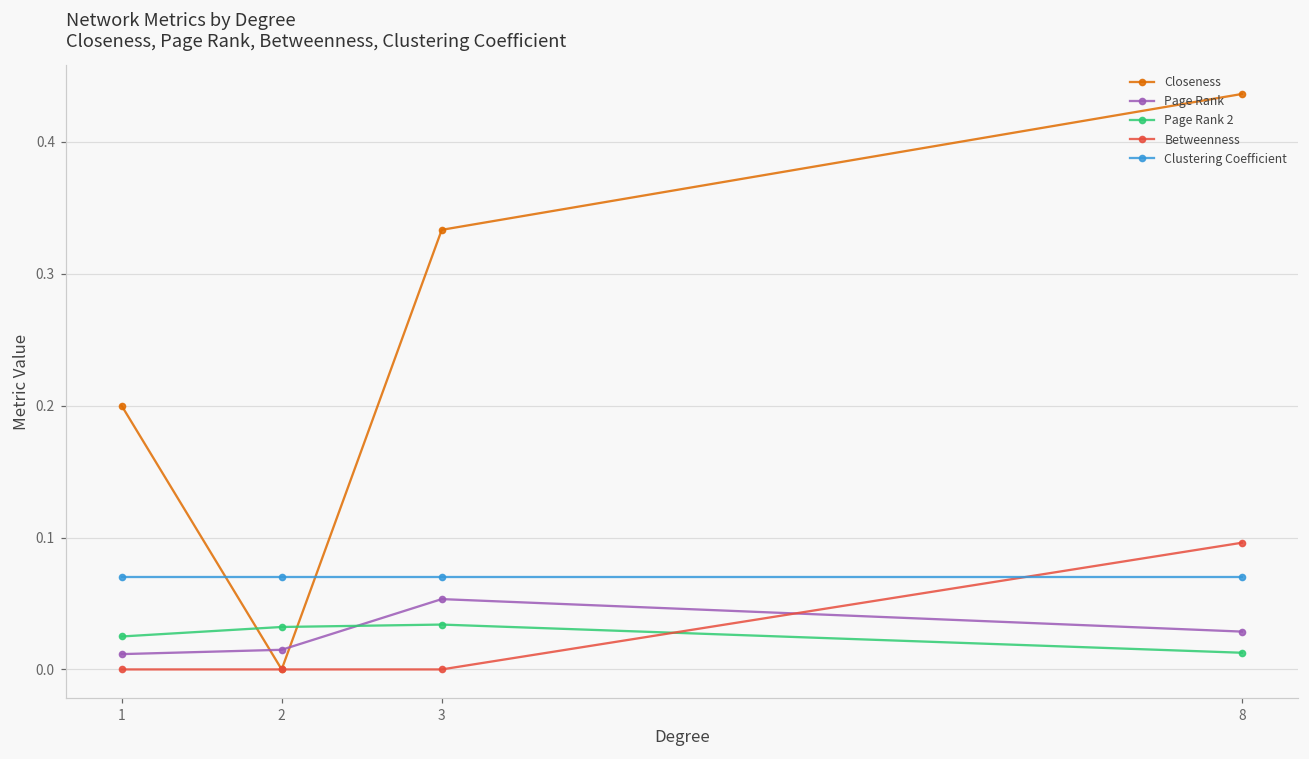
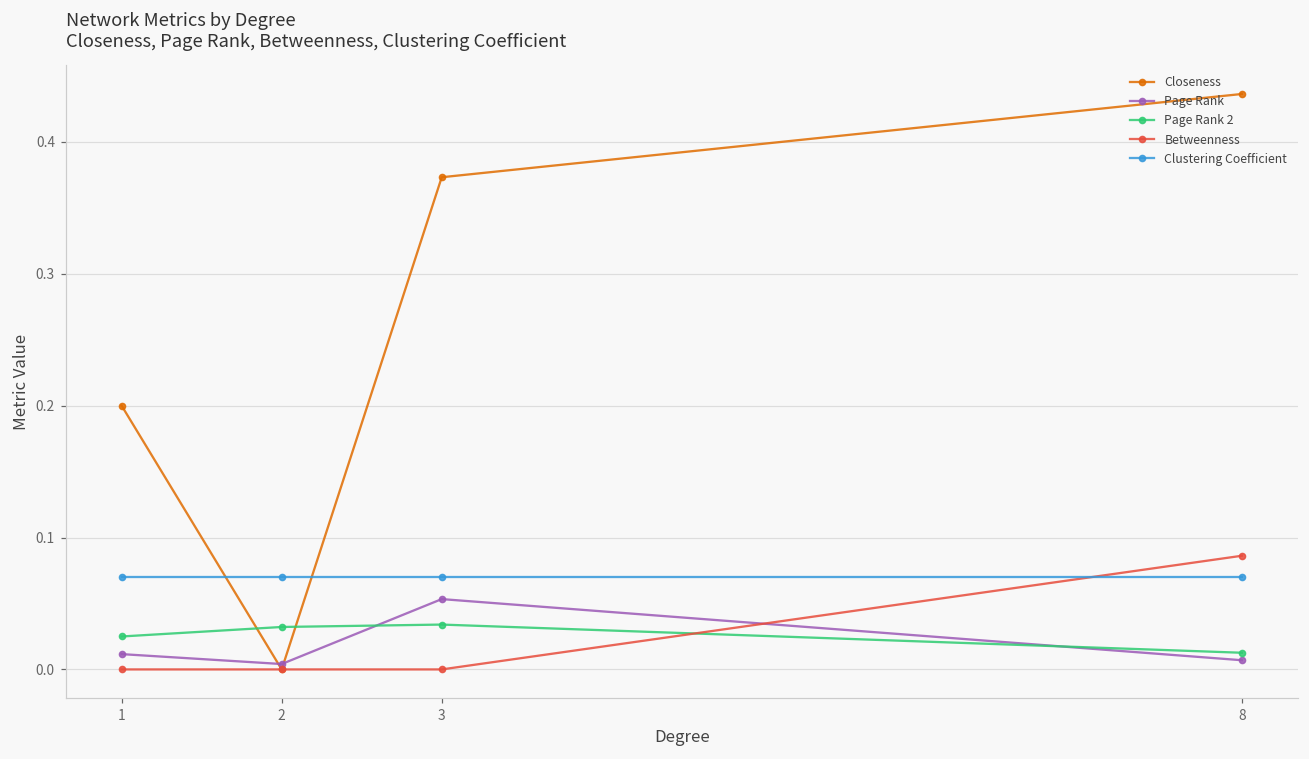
Page Rank, 2: 0.015 -> 0.004
Closeness, 3: 0.333 -> 0.373
Page Rank, 8: 0.029 -> 0.007
Betweenness, 8: 0.096 -> 0.086
